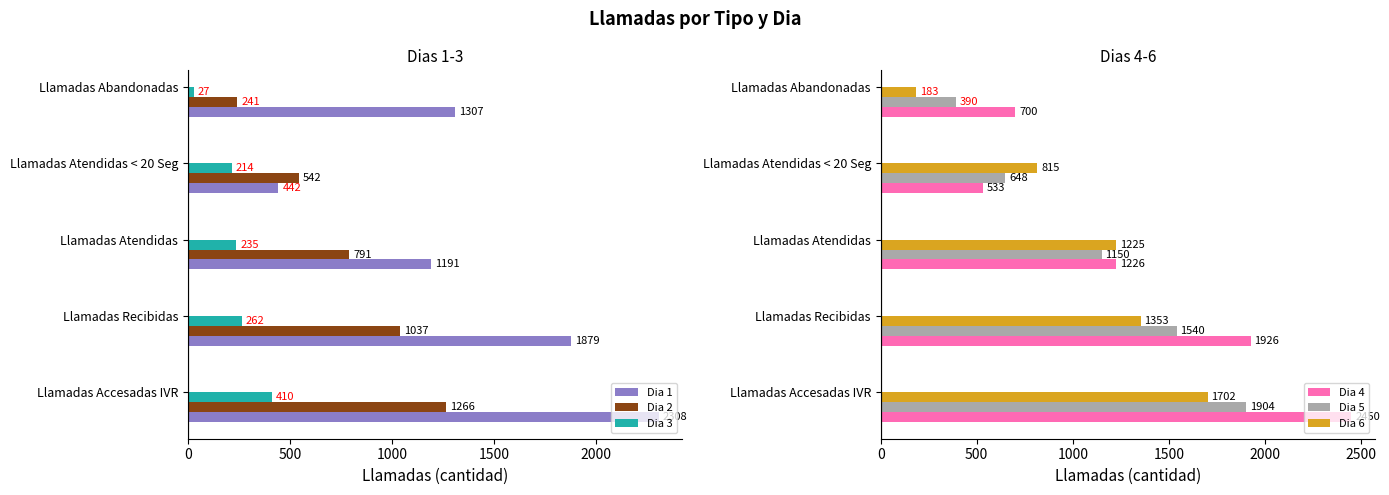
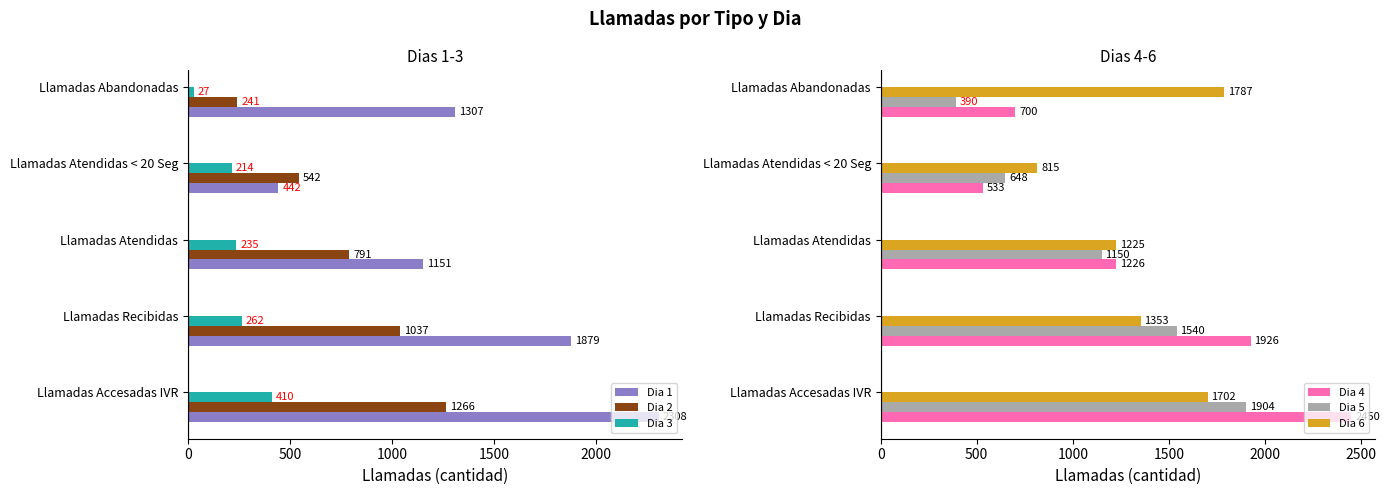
Dias 1-3, Dia 1, Llamadas Atendidas: 1191 -> 1151
Dias 4-6, Dia 6, Llamadas Abandonadas: 183 -> 1787
